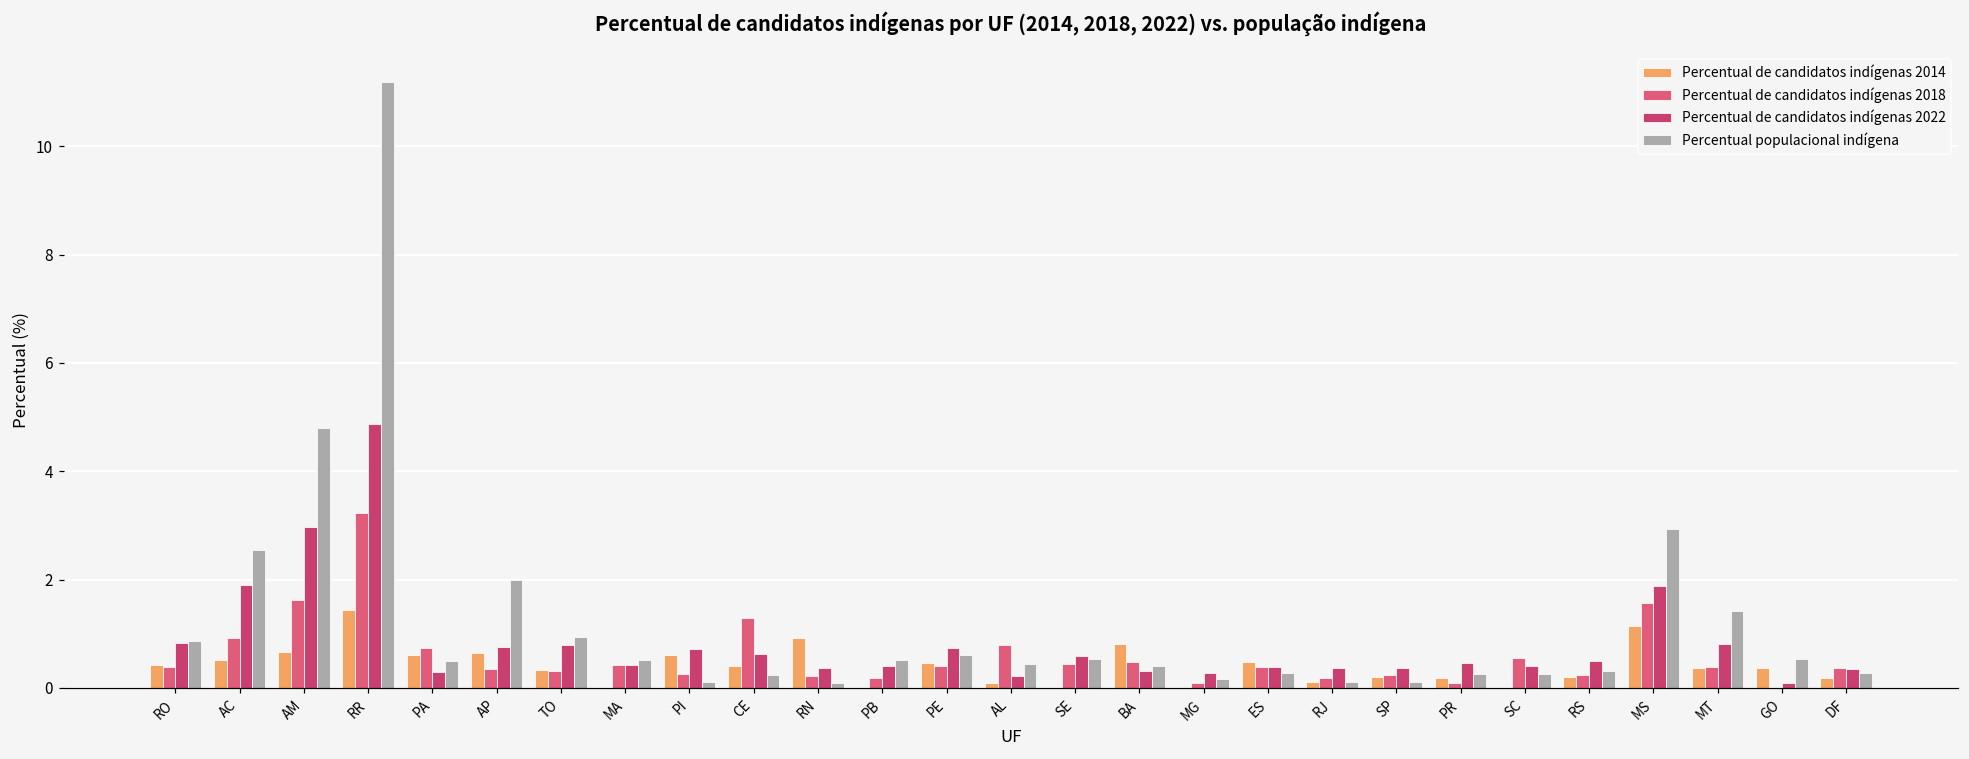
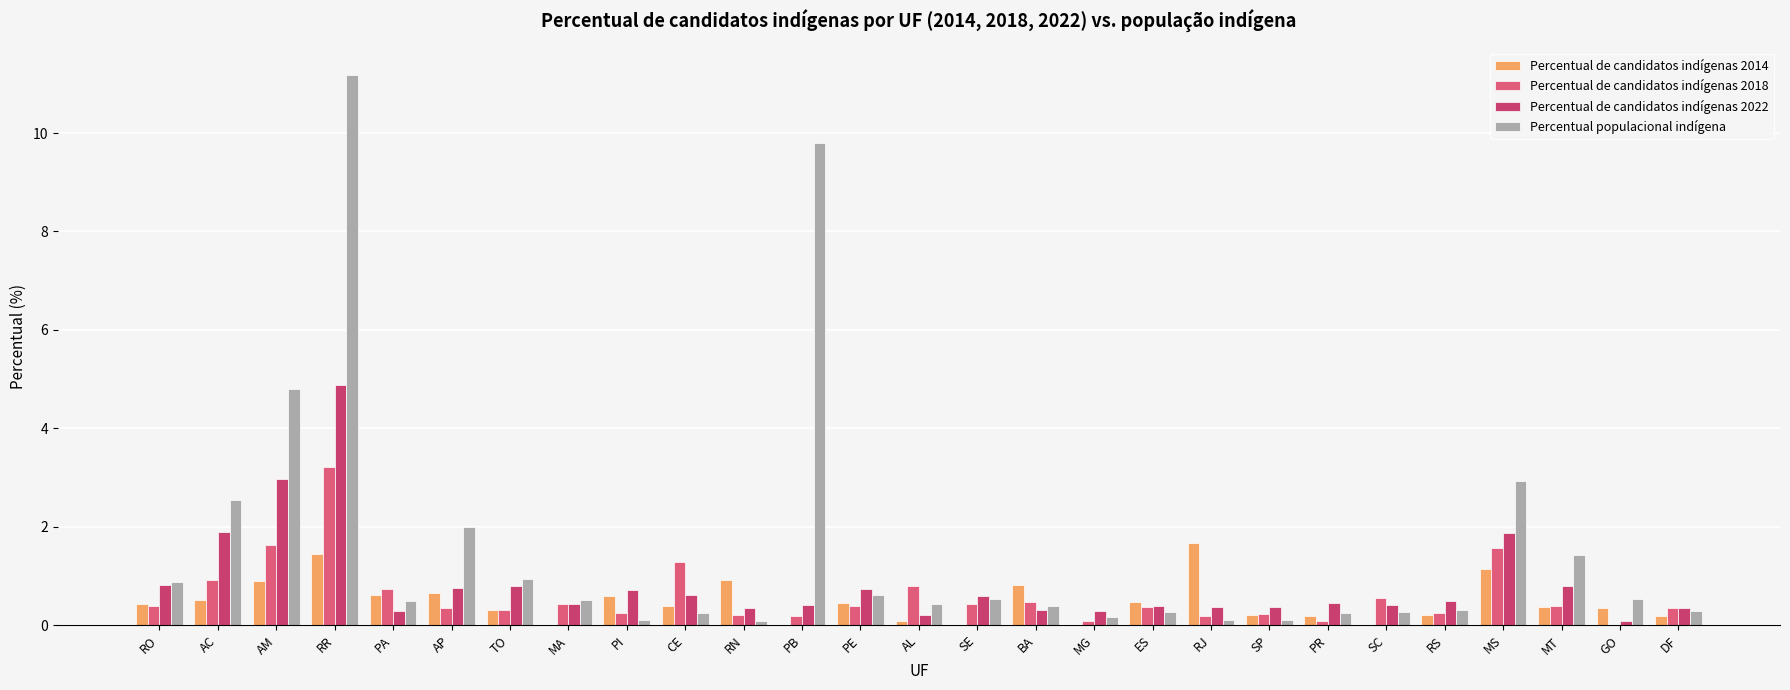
Percentual de candidatos indígenas 2014, AM: 0.7 -> 0.9
Percentual populacional indígena, PB: 0.5 -> 9.8
Percentual de candidatos indígenas 2014, RJ: 0.1 -> 1.7
